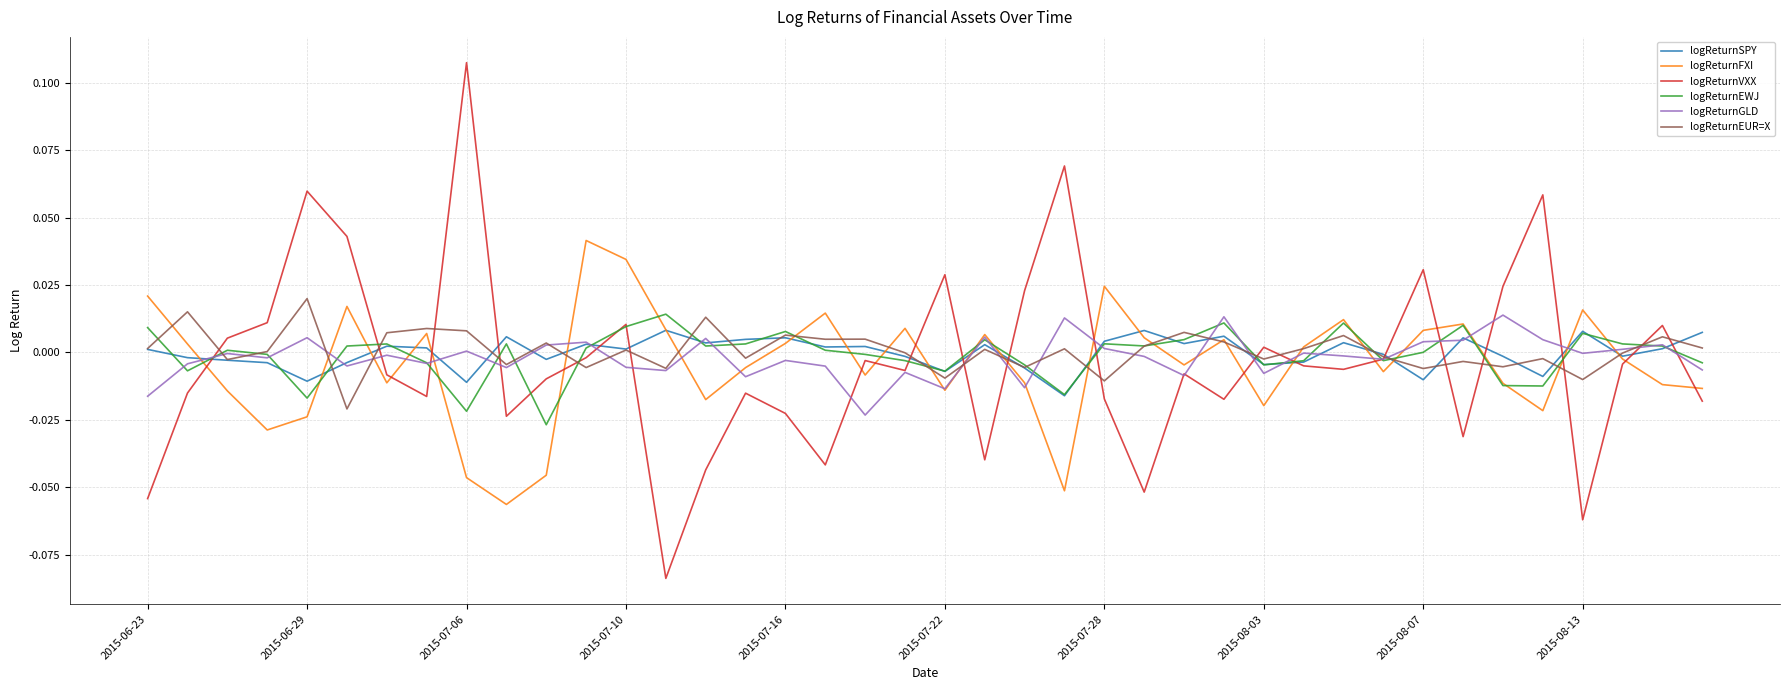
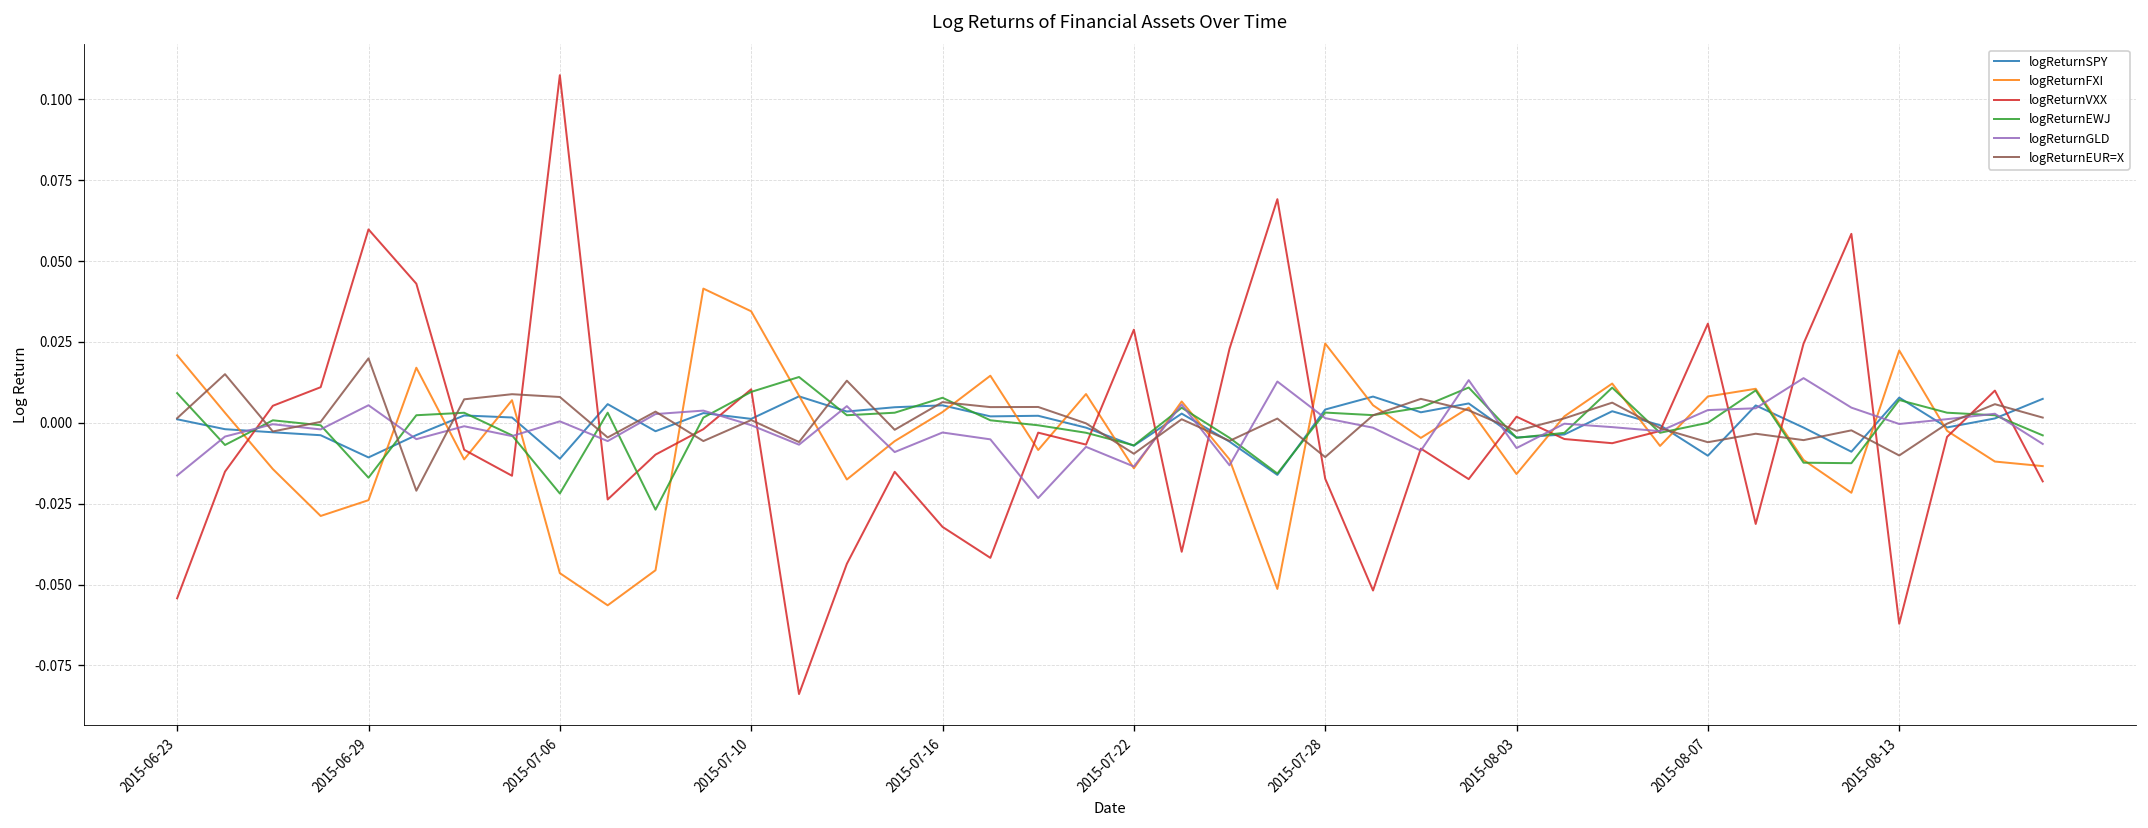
logReturnGLD, 2015-07-10: -0.006 -> -0.001
logReturnVXX, 2015-07-16: -0.023 -> -0.032
logReturnFXI, 2015-08-03: -0.020 -> -0.016
logReturnFXI, 2015-08-13: 0.016 -> 0.022
